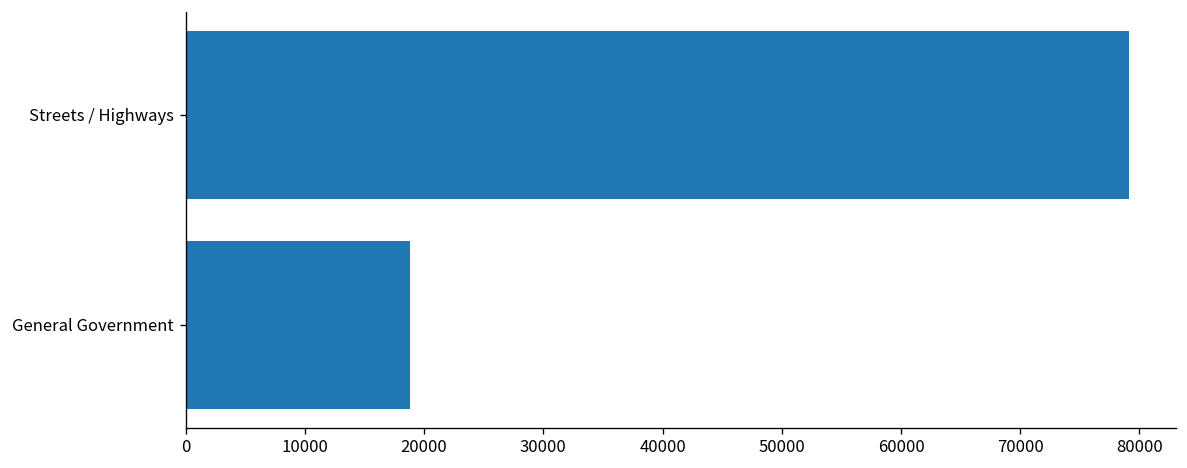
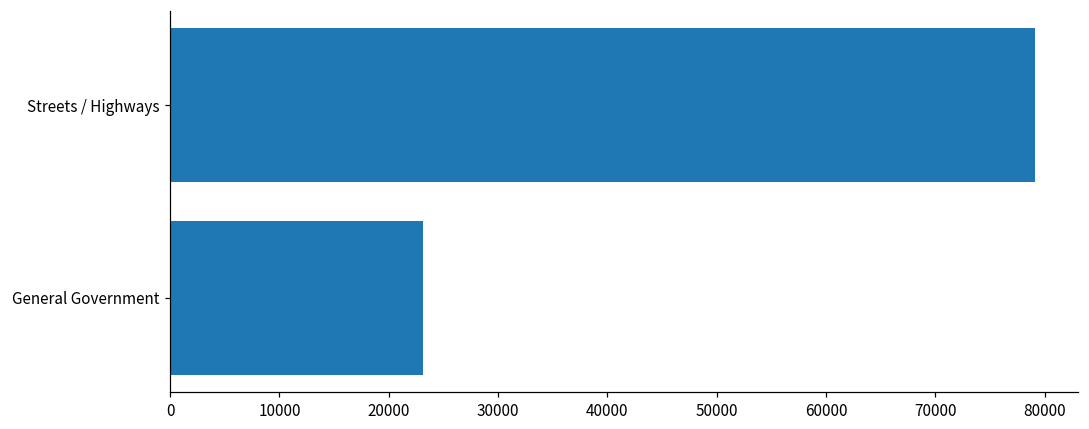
General Government: 19000 -> 23000
